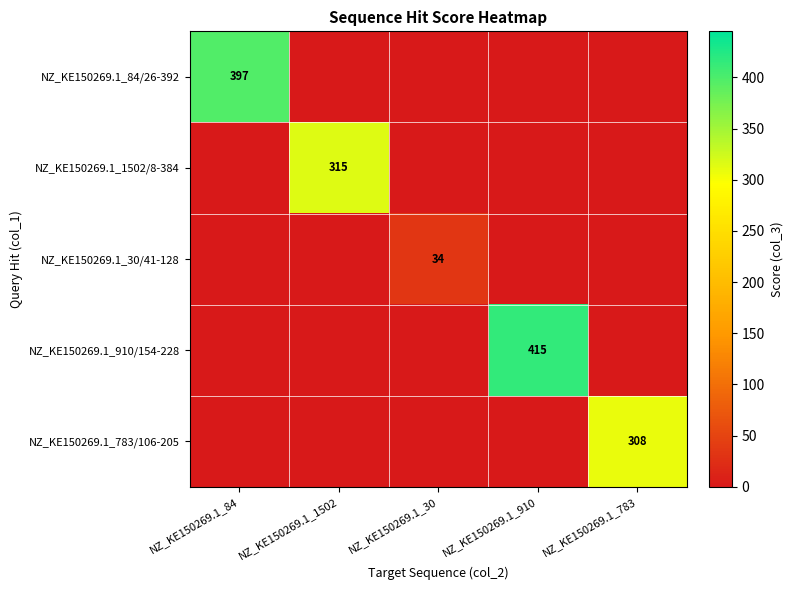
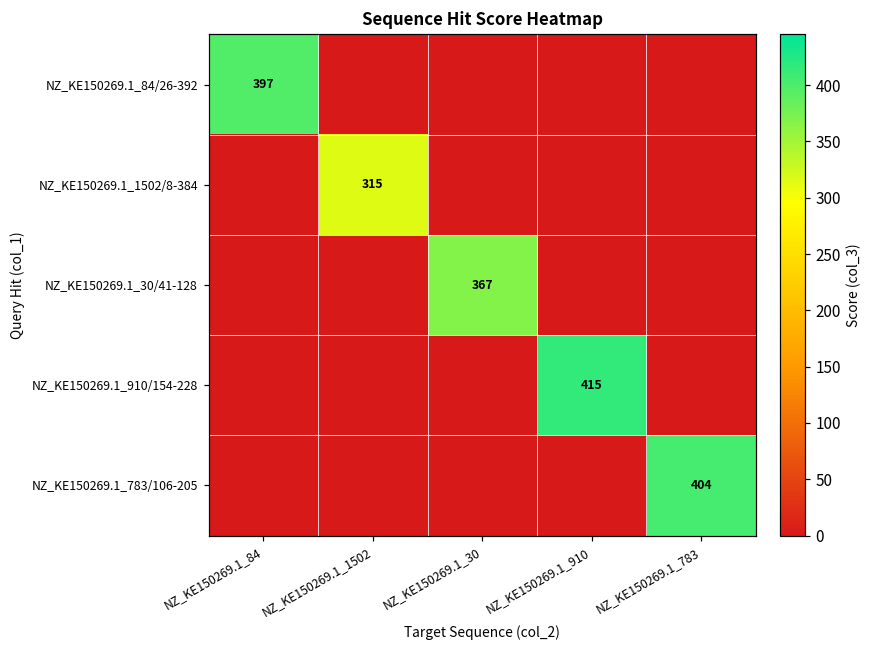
NZ_KE150269.1_30/41-128, NZ_KE150269.1_30: 34 -> 367
NZ_KE150269.1_783/106-205, NZ_KE150269.1_783: 308 -> 404
